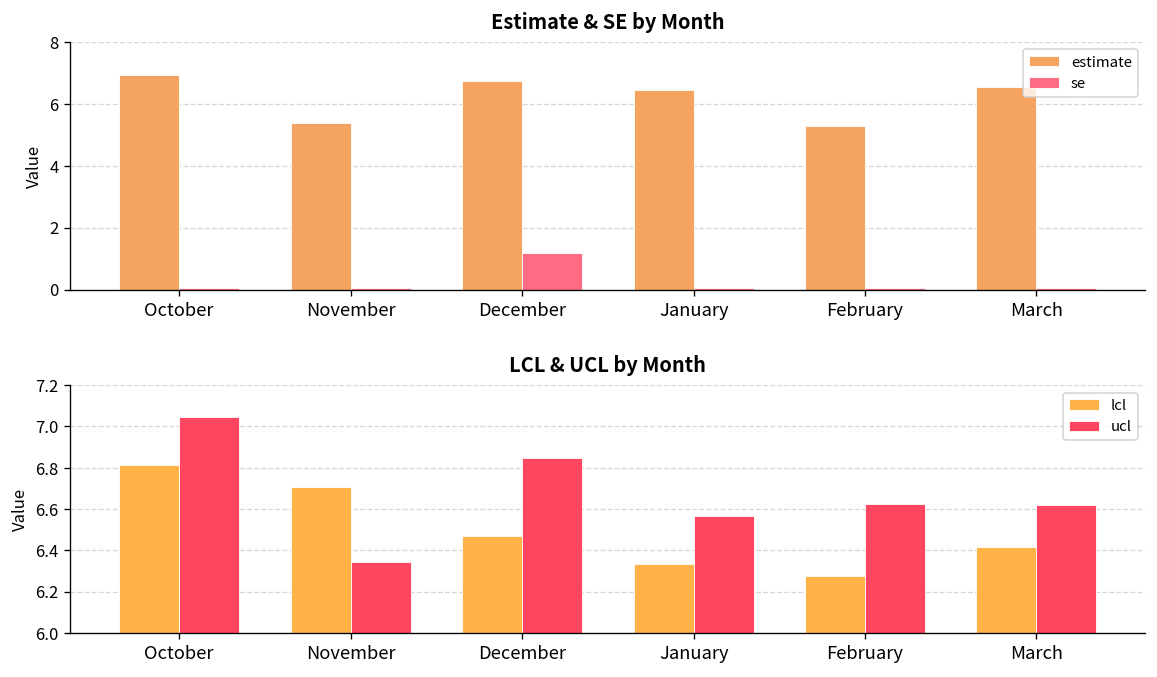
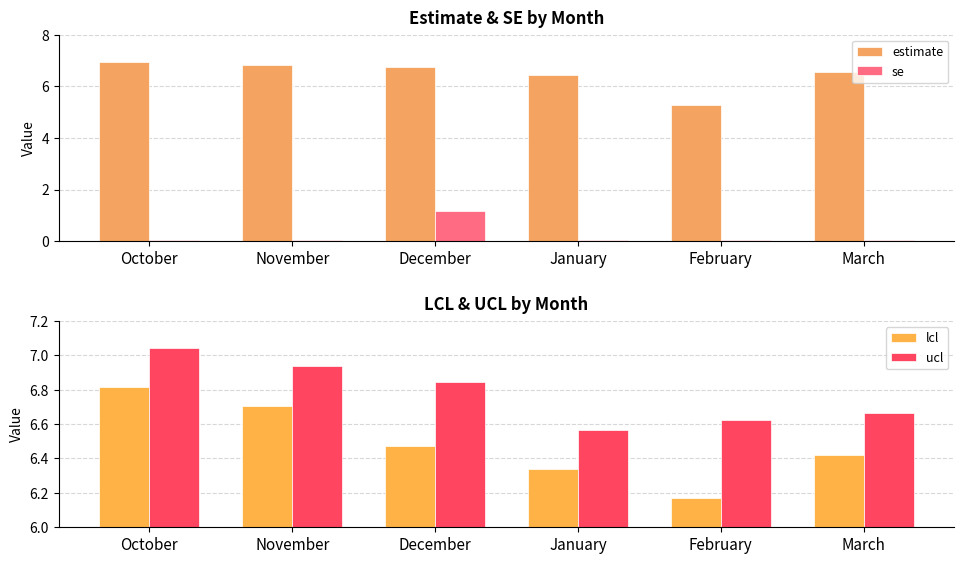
Estimate & SE by Month, estimate, November: 5.4 -> 6.8
LCL & UCL by Month, ucl, November: 6.34 -> 6.94
LCL & UCL by Month, lcl, February: 6.28 -> 6.17
LCL & UCL by Month, ucl, March: 6.62 -> 6.67
